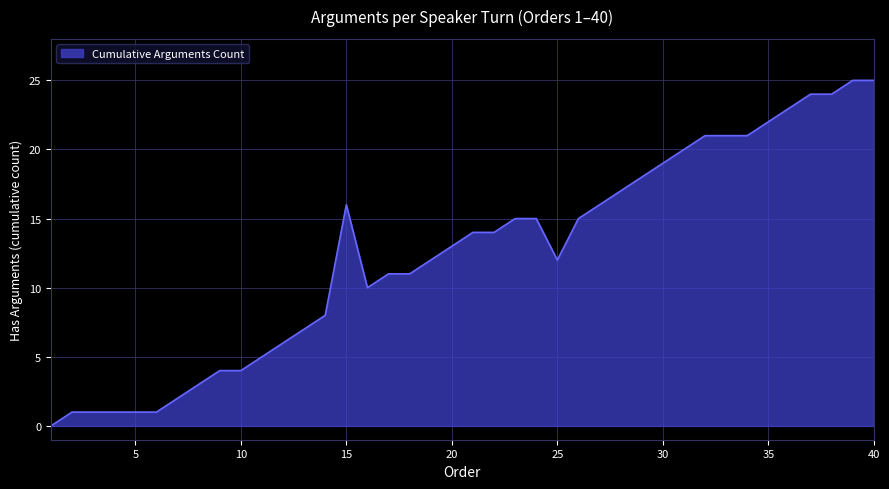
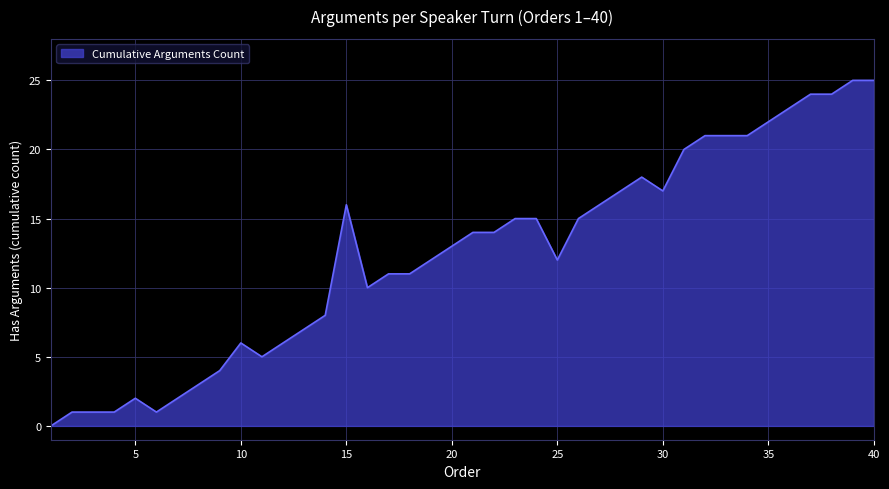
5: 1 -> 2
10: 4 -> 6
30: 19 -> 17
